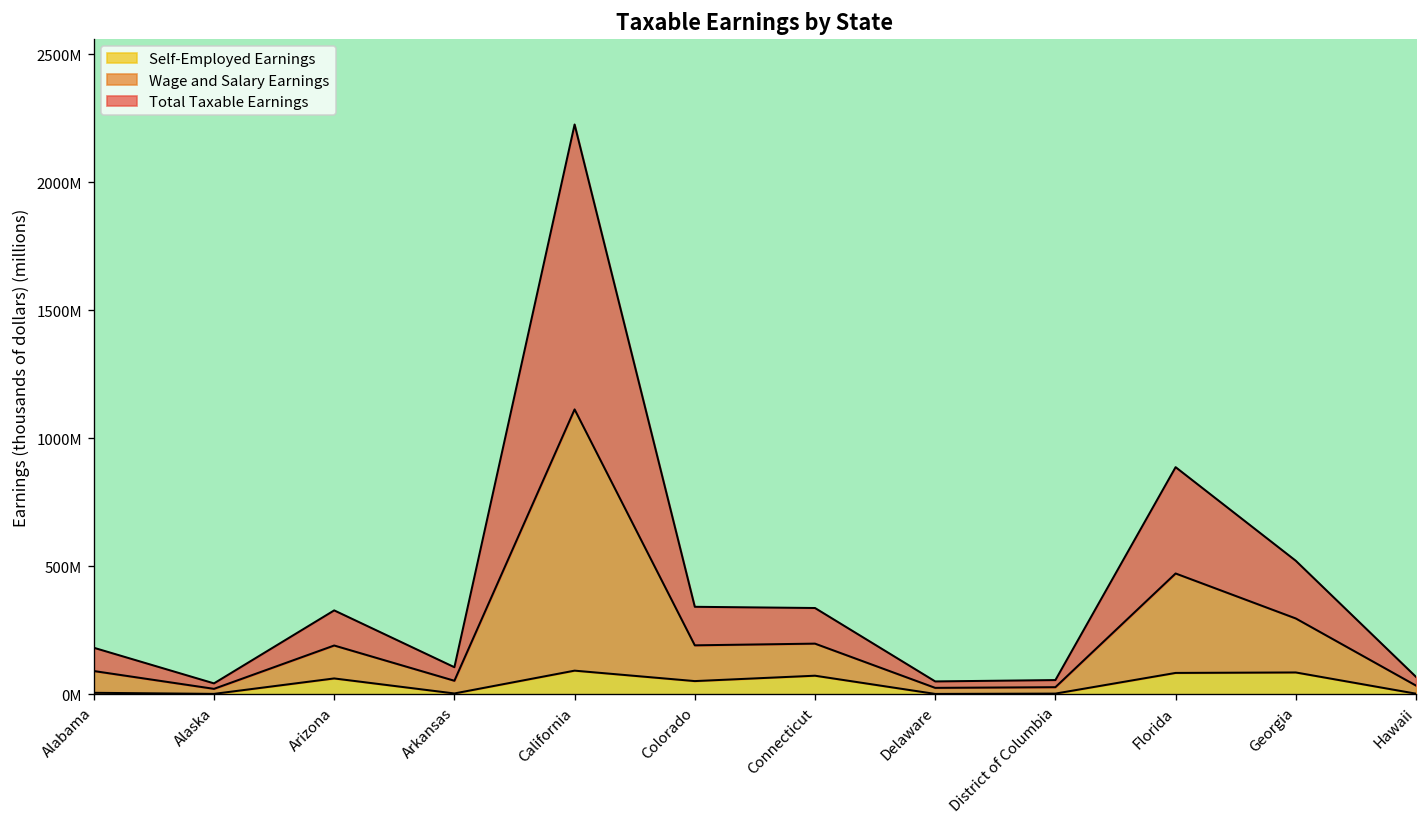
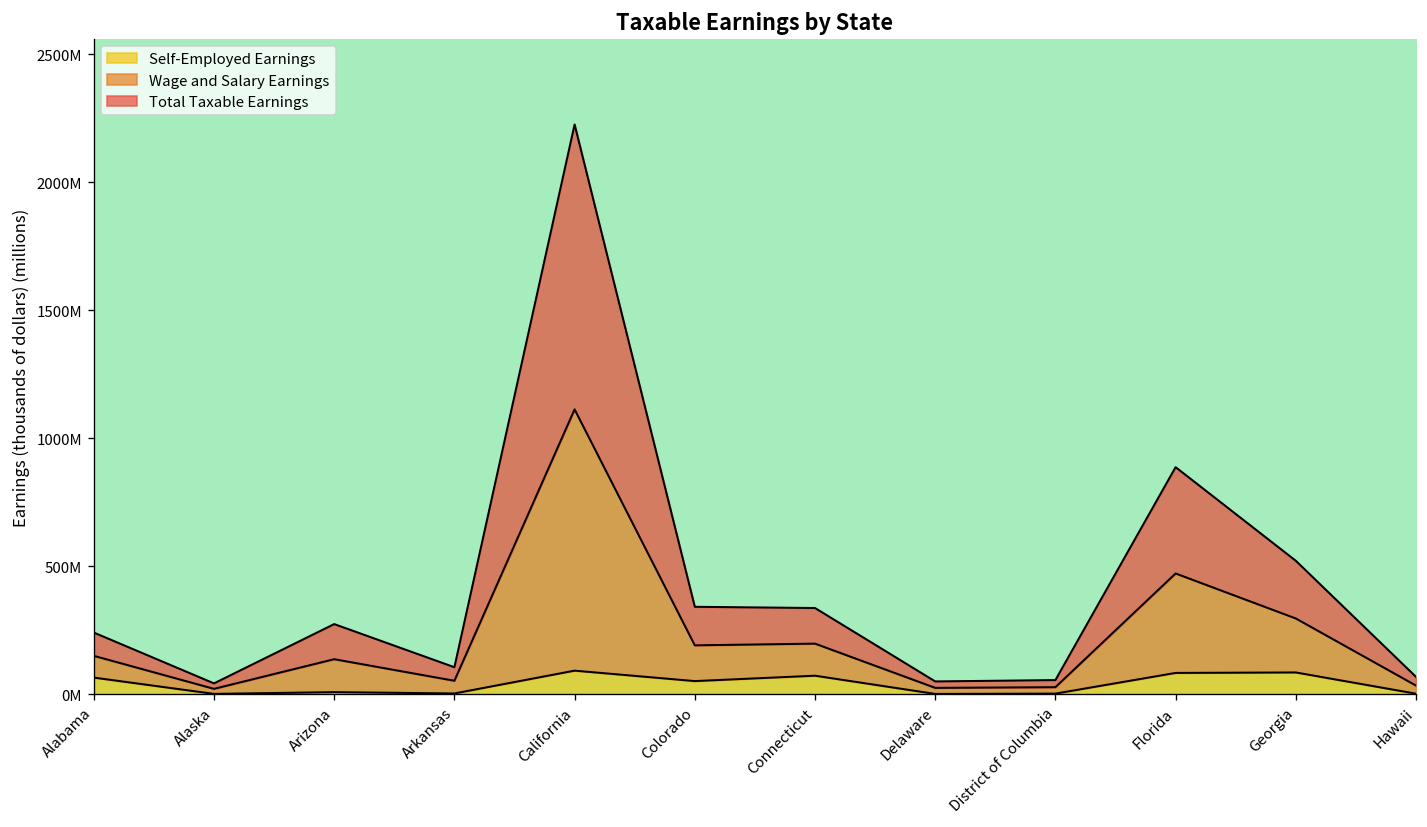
Self-Employed Earnings, Alabama: 10000000 -> 70000000
Self-Employed Earnings, Arizona: 60000000 -> 10000000
